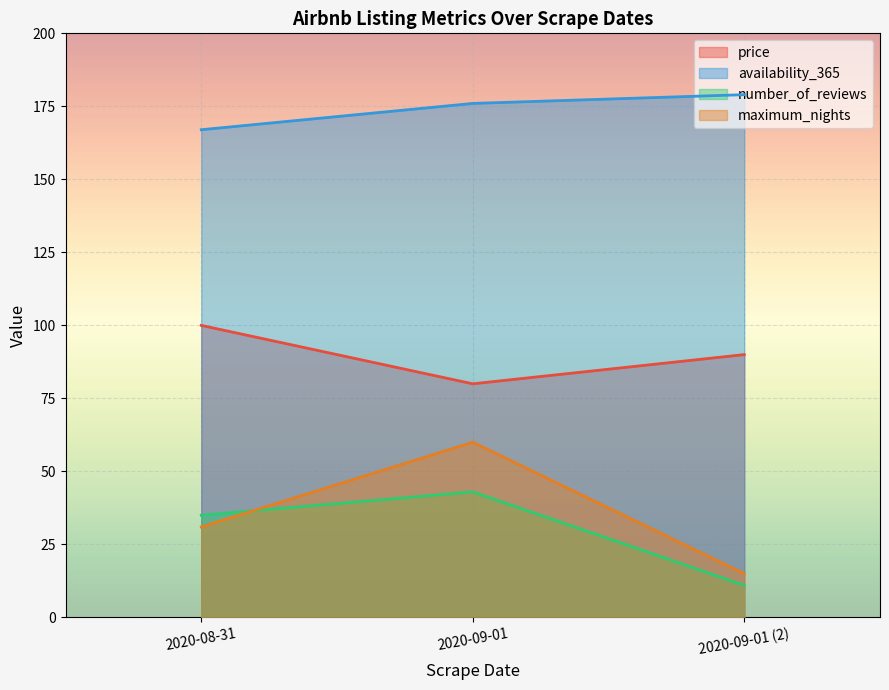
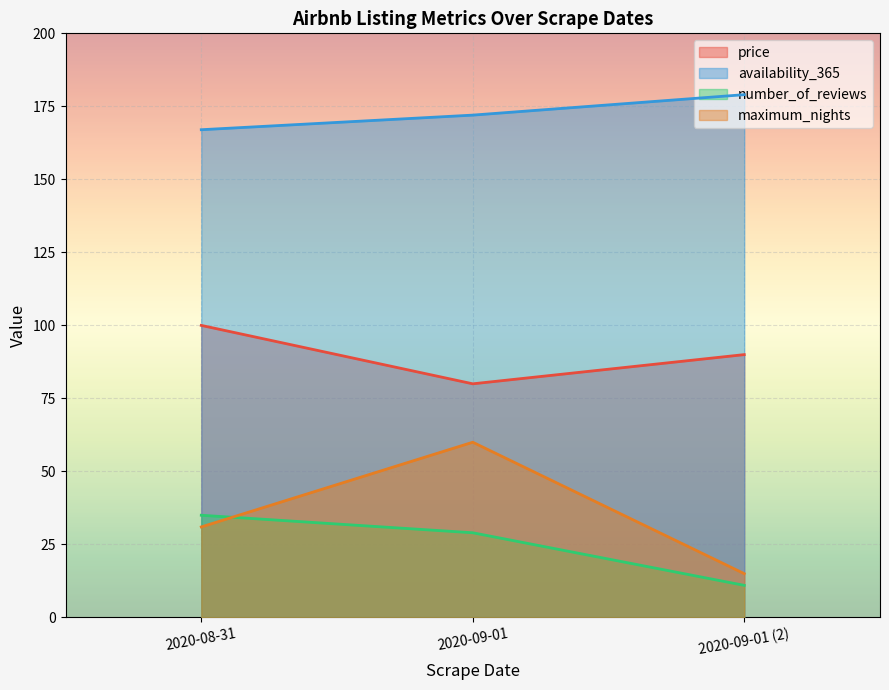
availability_365, 2020-09-01: 176 -> 172
number_of_reviews, 2020-09-01: 43 -> 29
